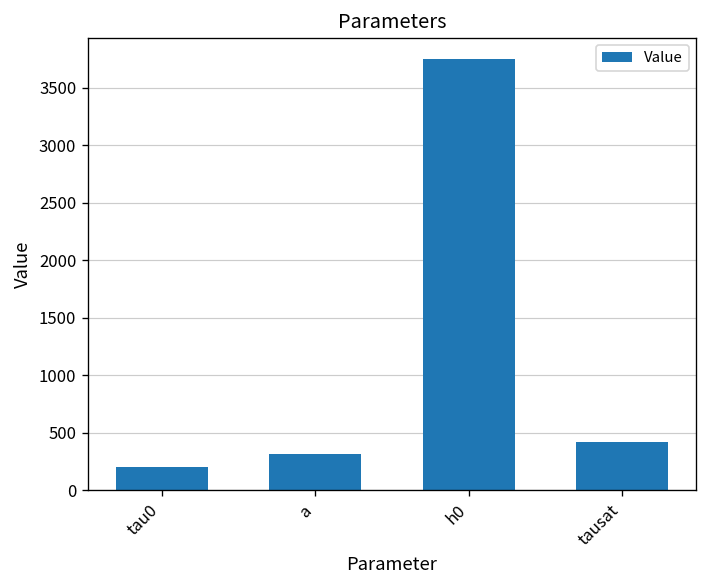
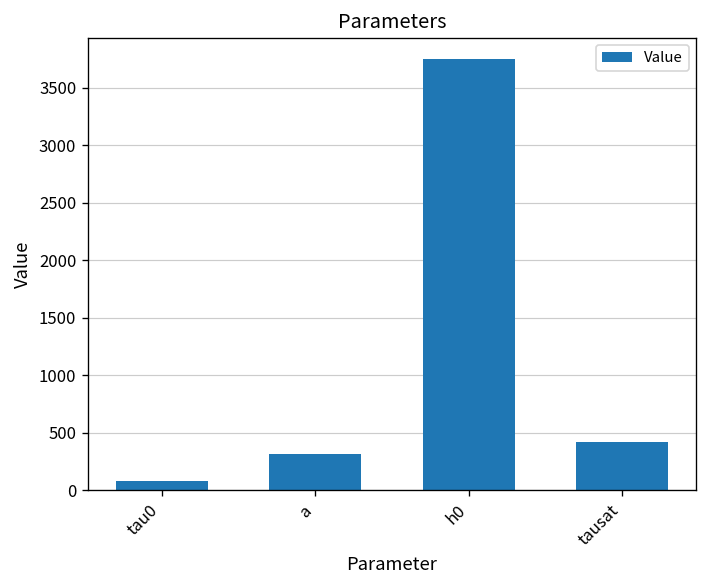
tau0: 200 -> 100
